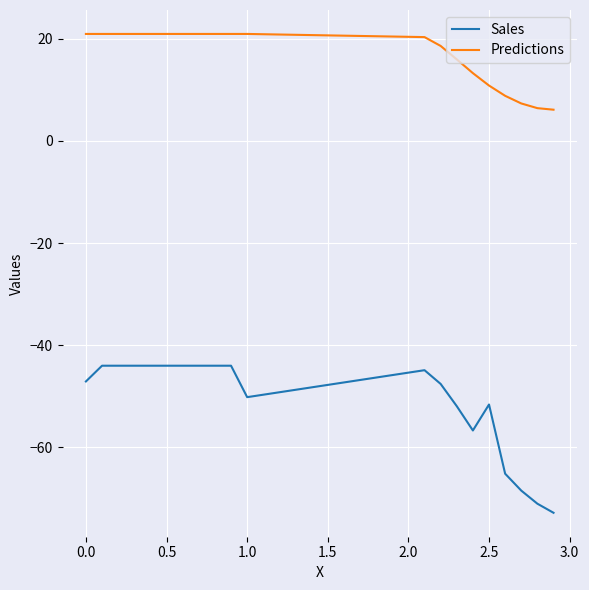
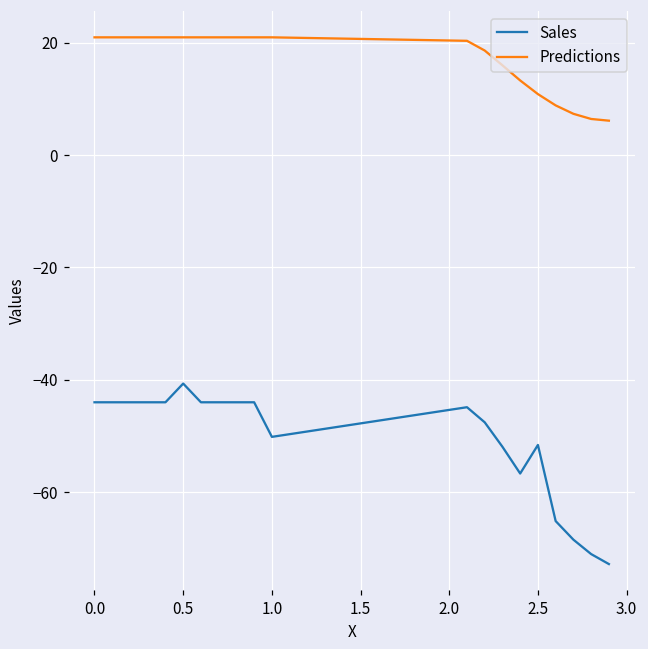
Sales, 0.0: -47 -> -44
Sales, 0.5: -44 -> -41
